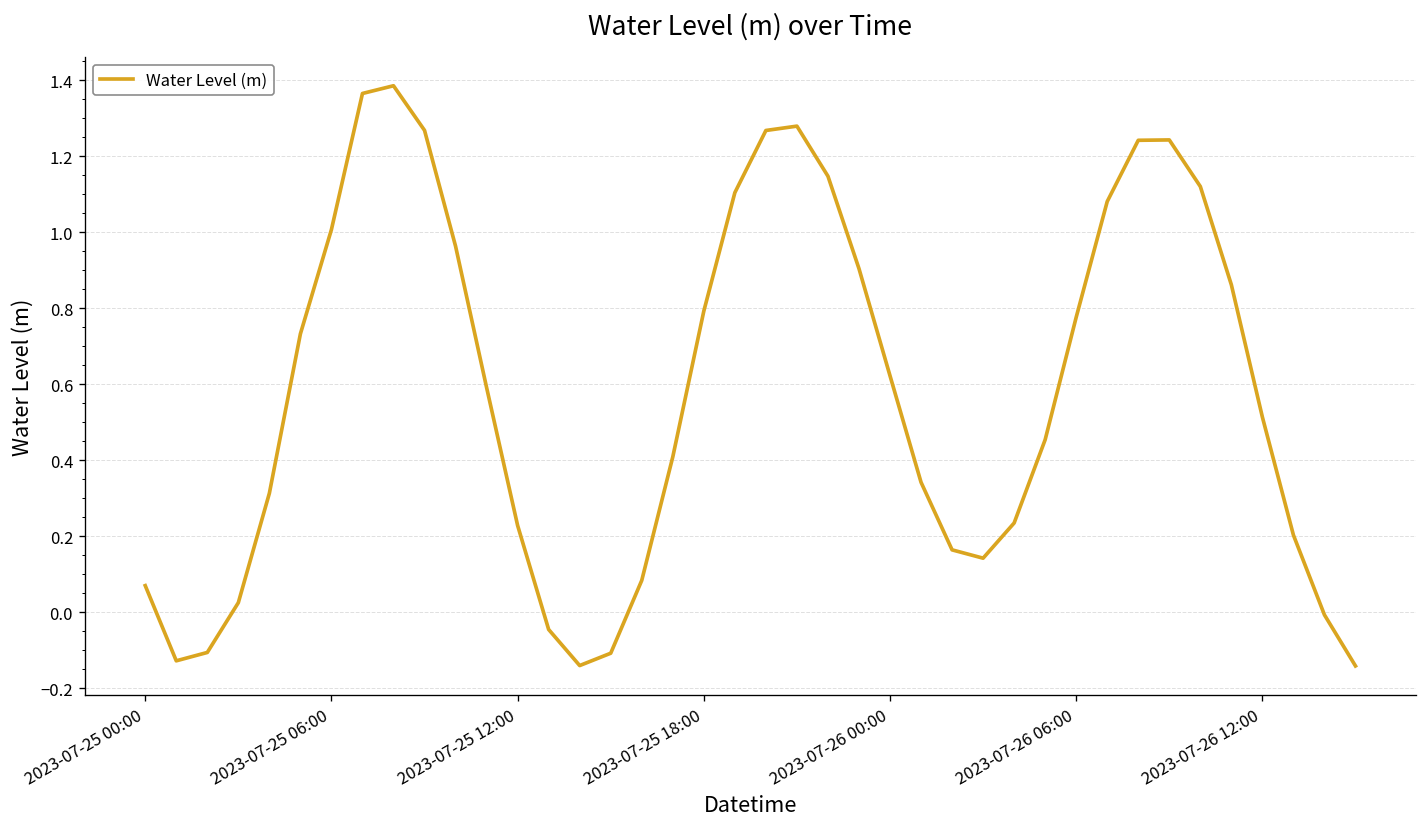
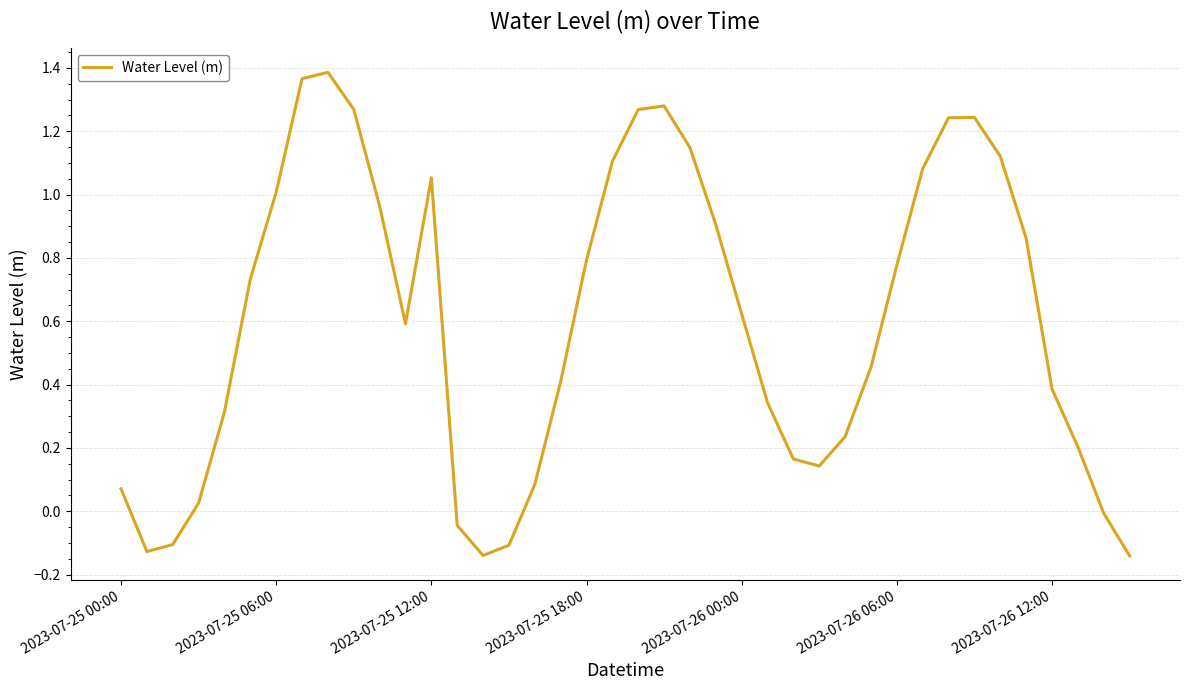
2023-07-25 12:00: 0.23 -> 1.05
2023-07-26 12:00: 0.51 -> 0.39
